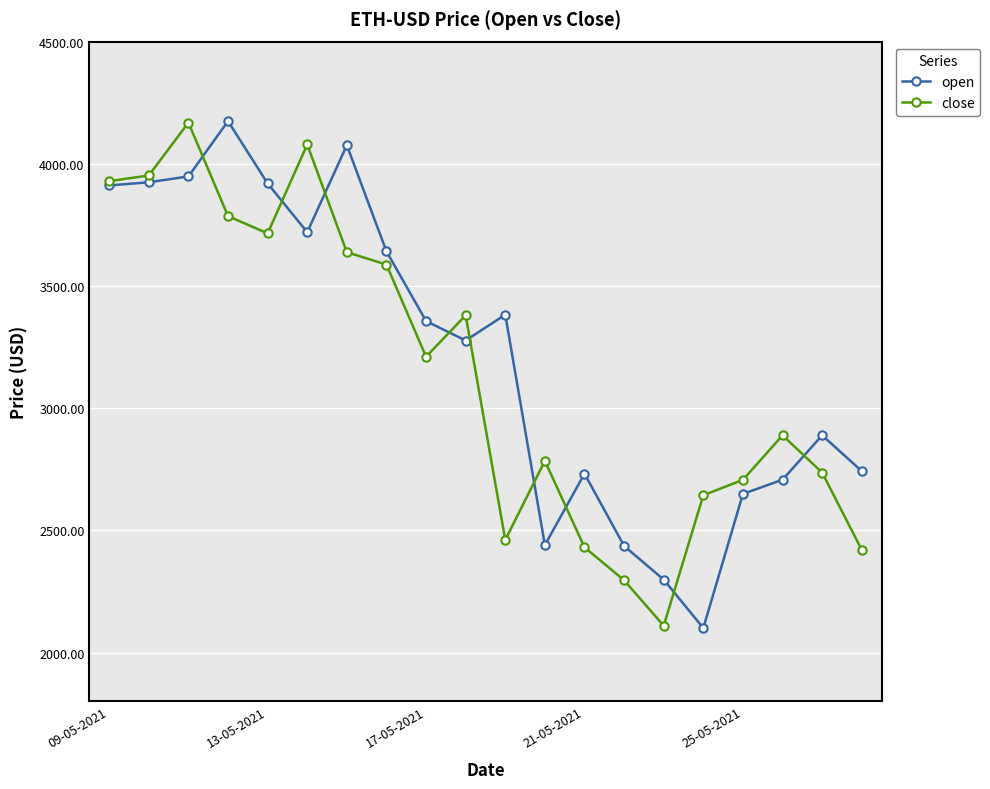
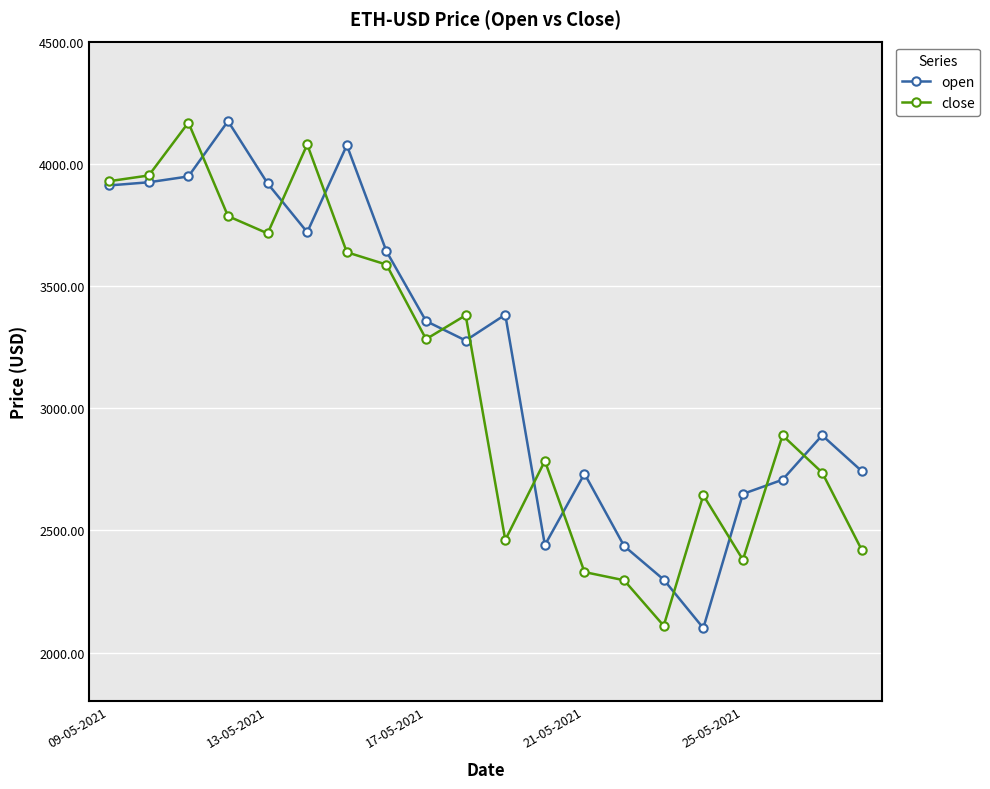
close, 17-05-2021: 3210 -> 3280
close, 21-05-2021: 2430 -> 2330
close, 25-05-2021: 2710 -> 2380
